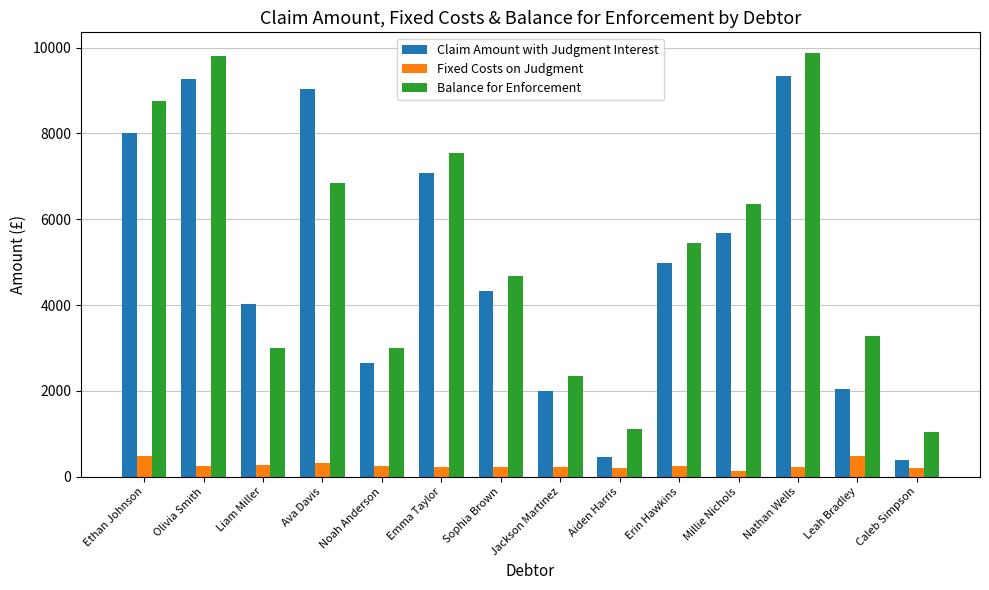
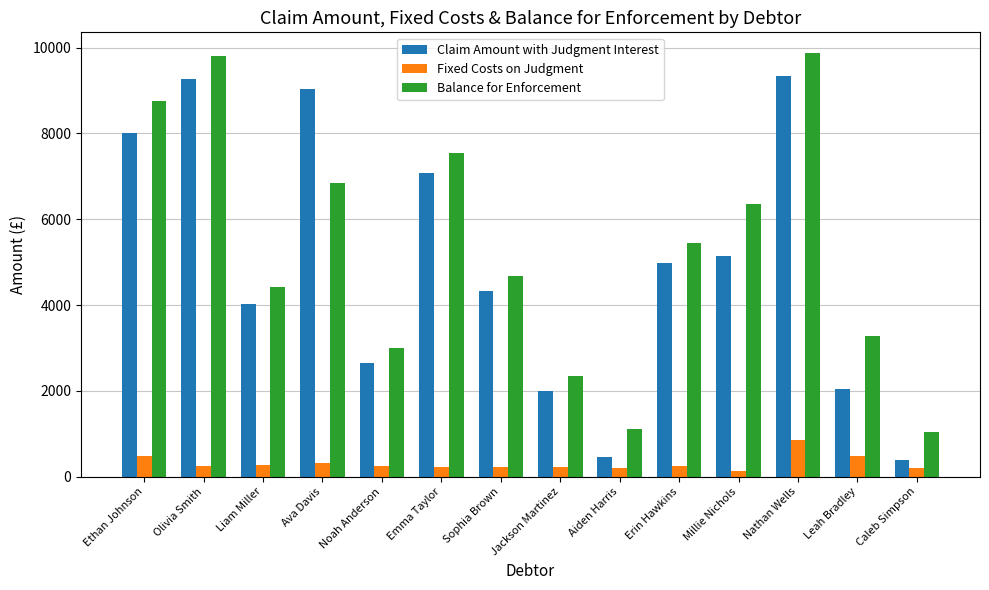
Balance for Enforcement, Liam Miller: 3000 -> 4400
Claim Amount with Judgment Interest, Millie Nichols: 5700 -> 5100
Fixed Costs on Judgment, Nathan Wells: 200 -> 900
